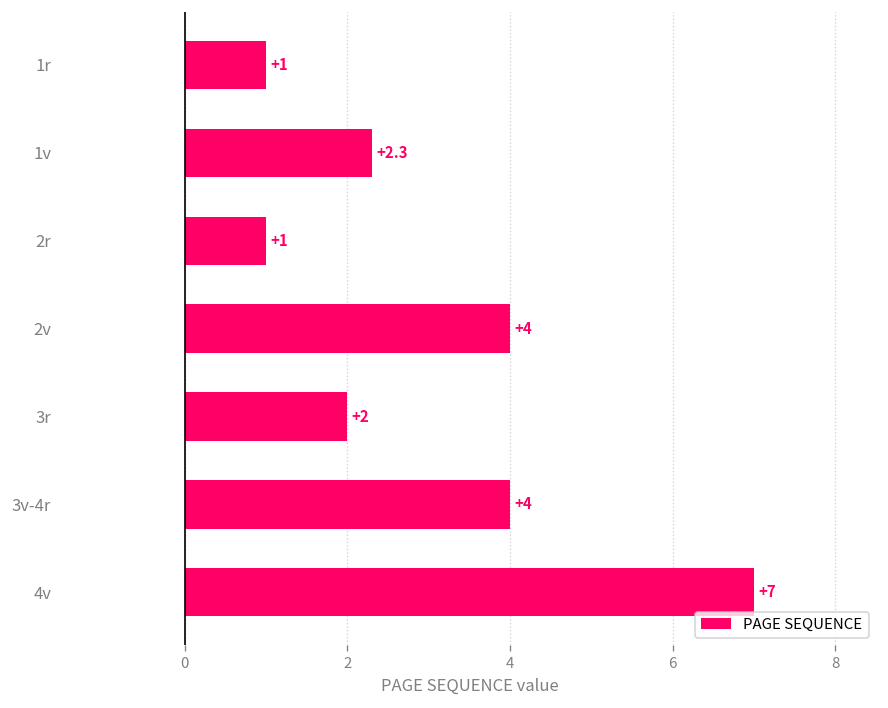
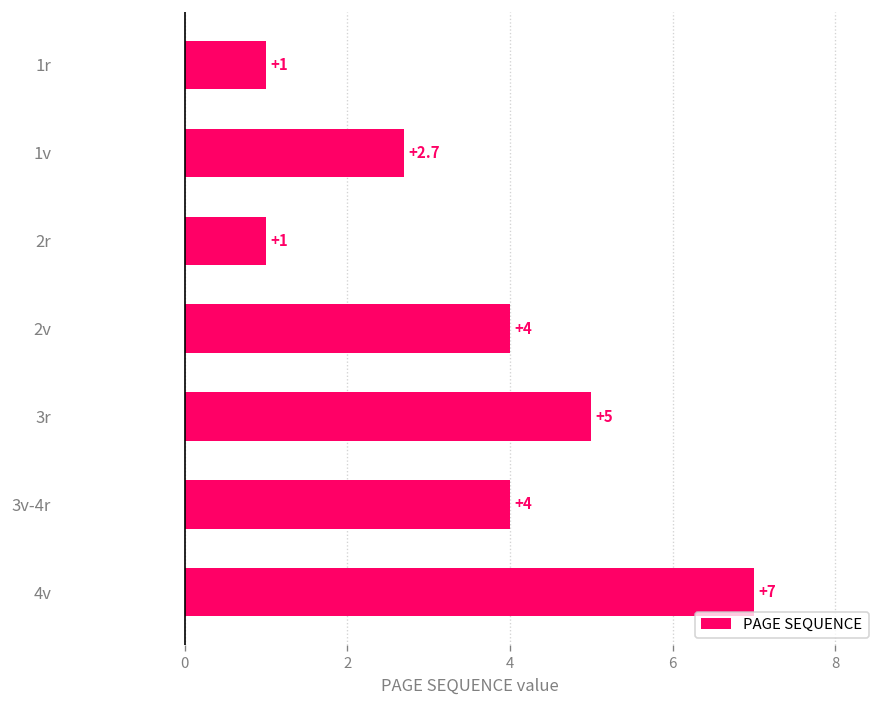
1v: +2.3 -> +2.7
3r: +2 -> +5
